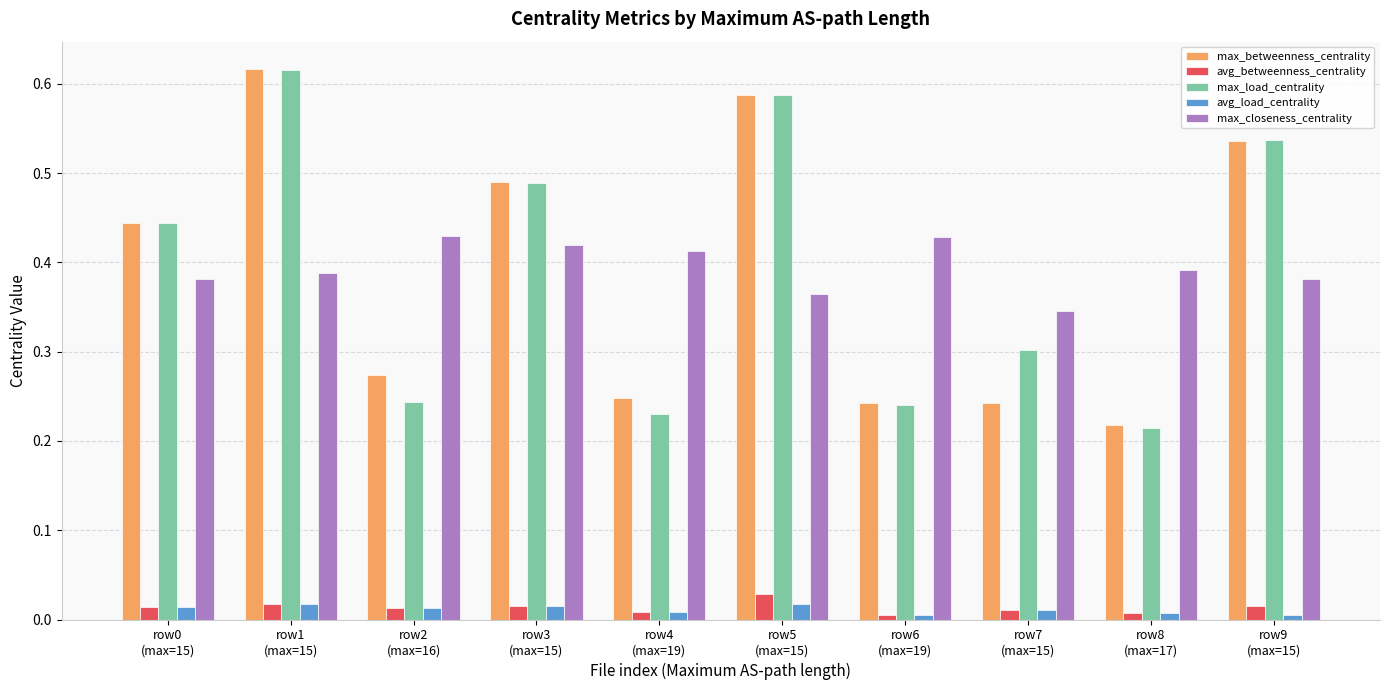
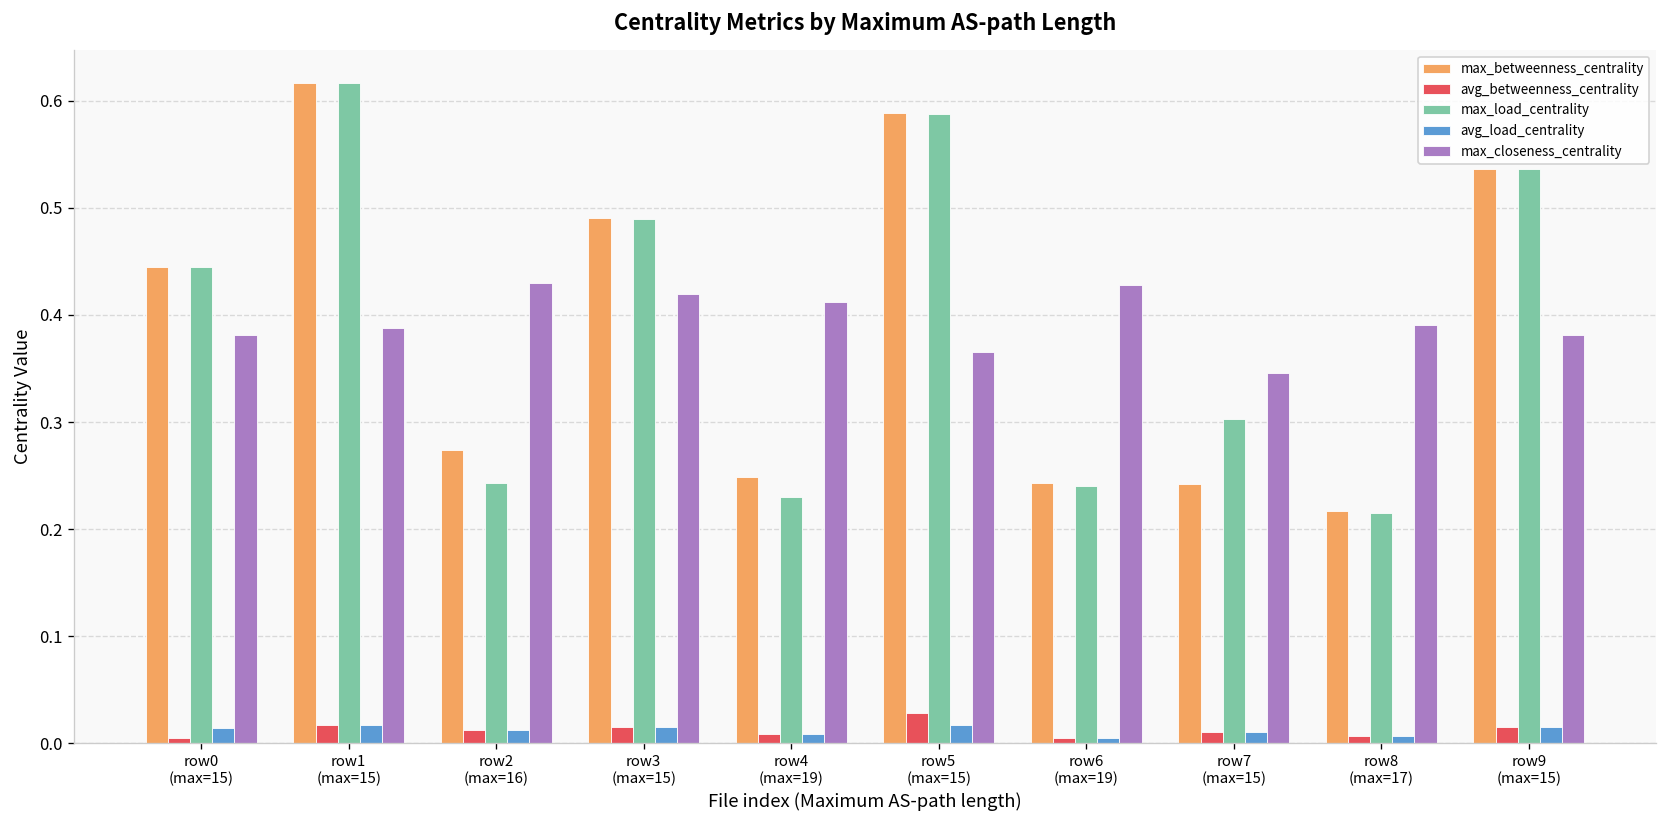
avg_betweenness_centrality, row0 (max=15): 0.01 -> 0.00
avg_load_centrality, row9 (max=15): 0.005 -> 0.015
